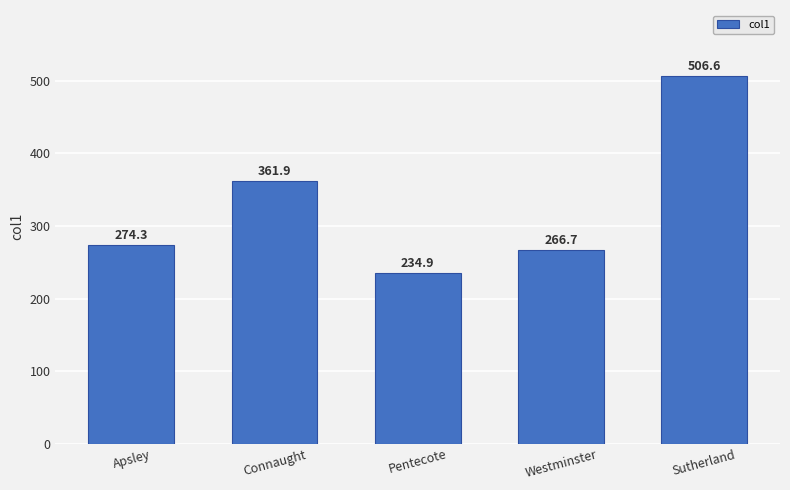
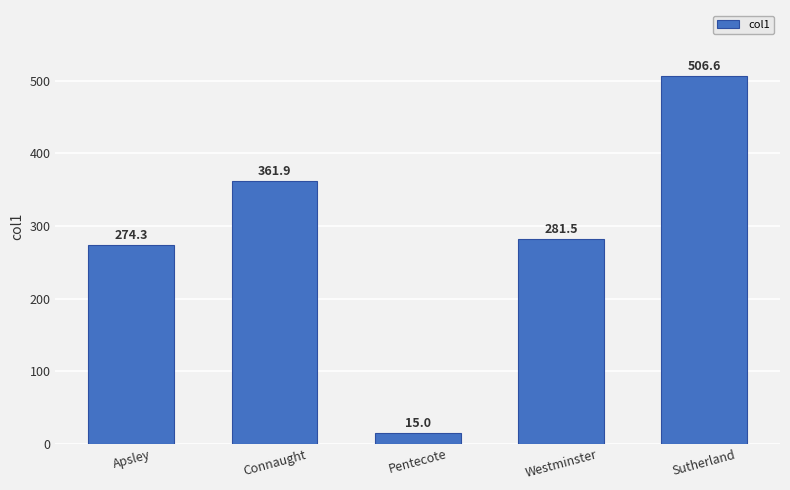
Pentecote: 234.9 -> 15.0
Westminster: 266.7 -> 281.5
